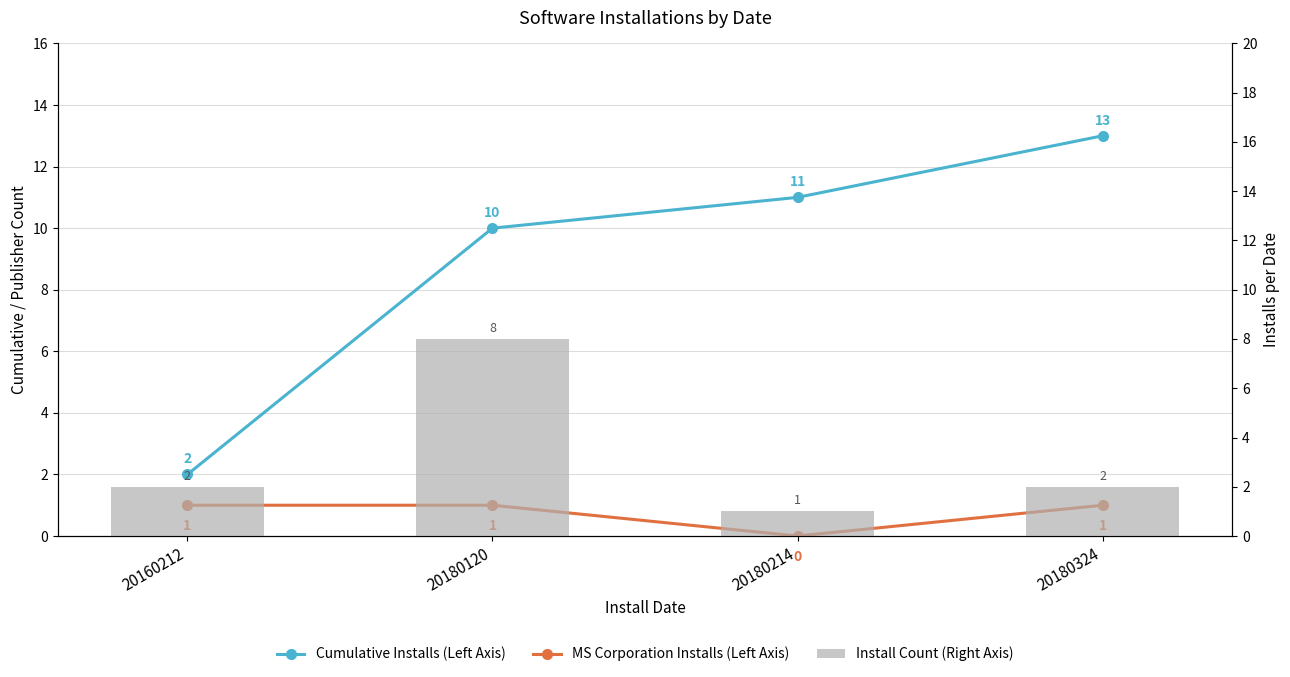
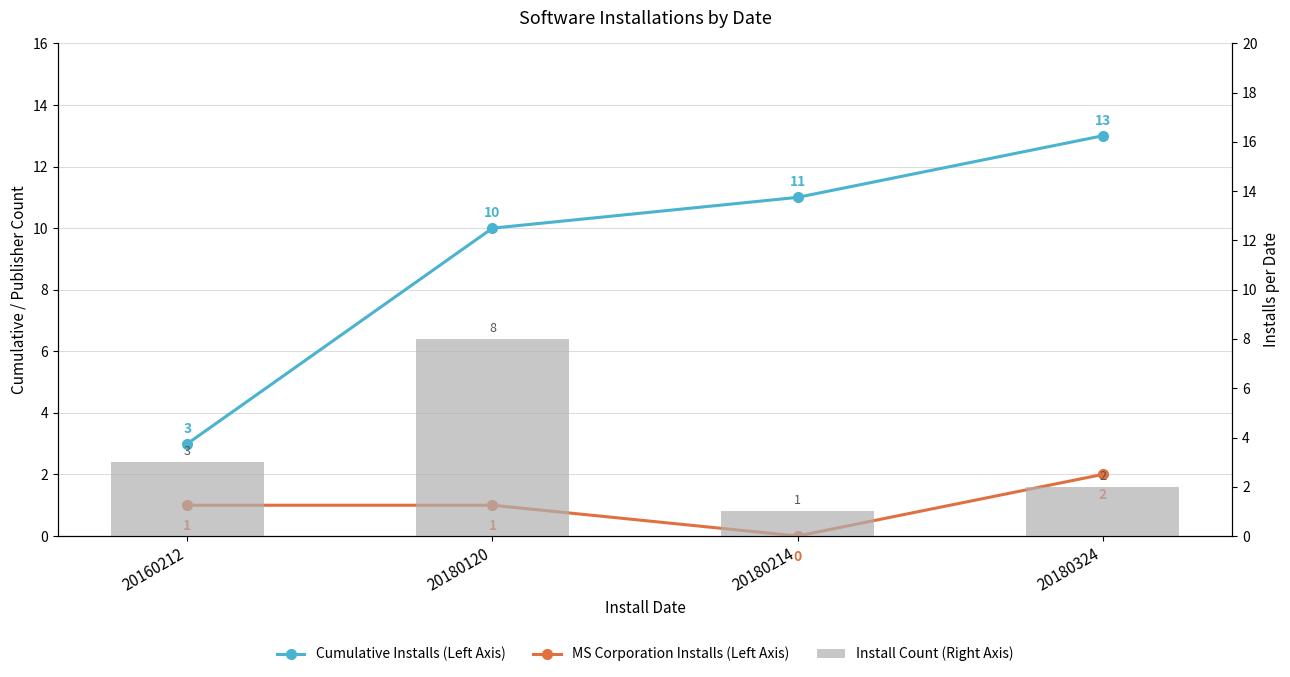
Cumulative Installs (Left Axis), 20160212: 2 -> 3
MS Corporation Installs (Left Axis), 20180324: 1 -> 2
Install Count (Right Axis), 20160212: 2 -> 3
